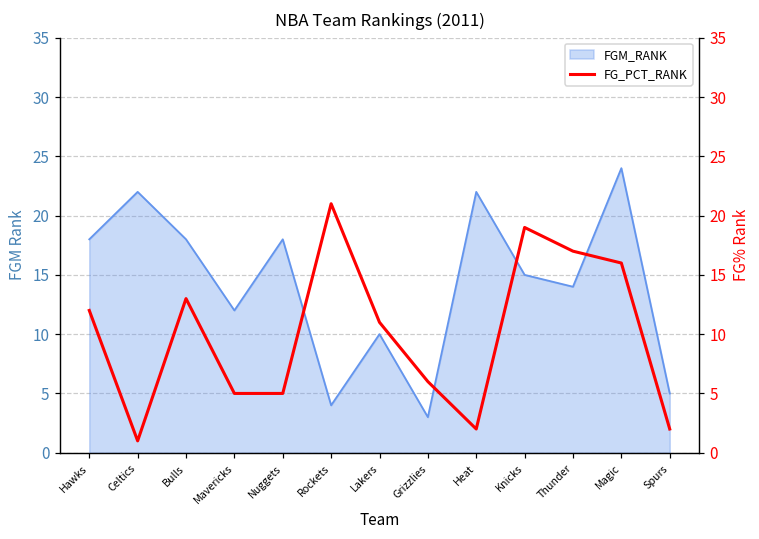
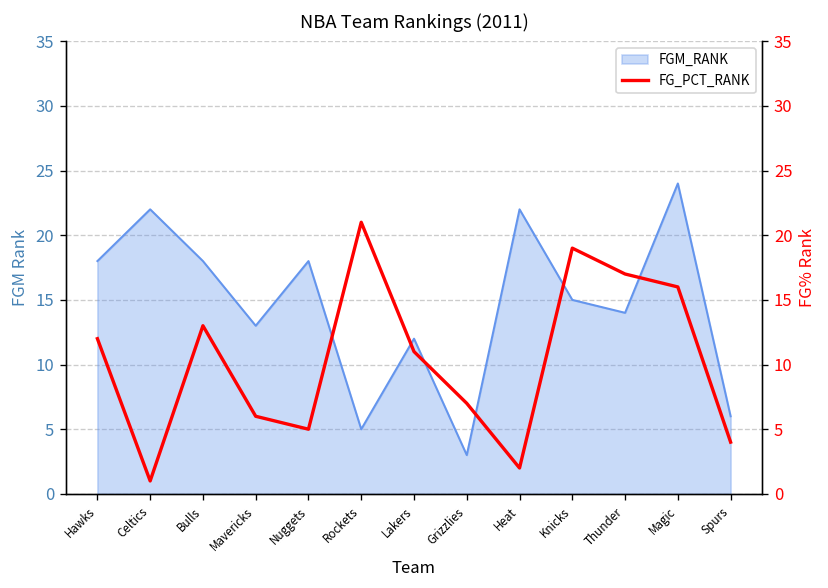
FGM_RANK, Mavericks: 12 -> 13
FGM_RANK, Rockets: 4 -> 5
FGM_RANK, Lakers: 10 -> 12
FGM_RANK, Spurs: 5 -> 6
FG_PCT_RANK, Mavericks: 5 -> 6
FG_PCT_RANK, Grizzlies: 6 -> 7
FG_PCT_RANK, Spurs: 2 -> 4
